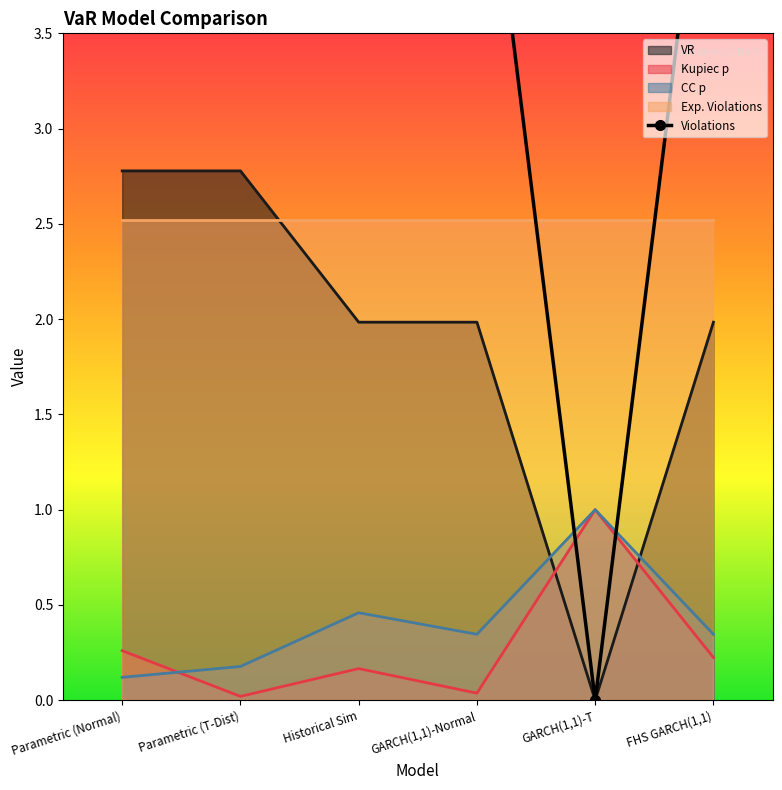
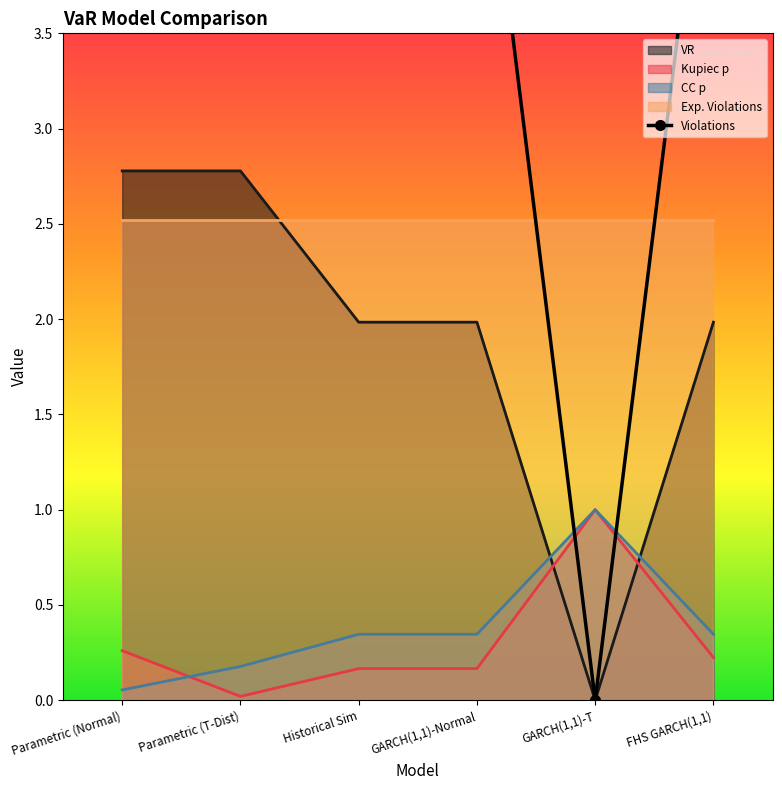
CC p, Parametric (Normal): 0.12 -> 0.05
CC p, Historical Sim: 0.46 -> 0.35
Kupiec p, GARCH(1,1)-Normal: 0.04 -> 0.17
